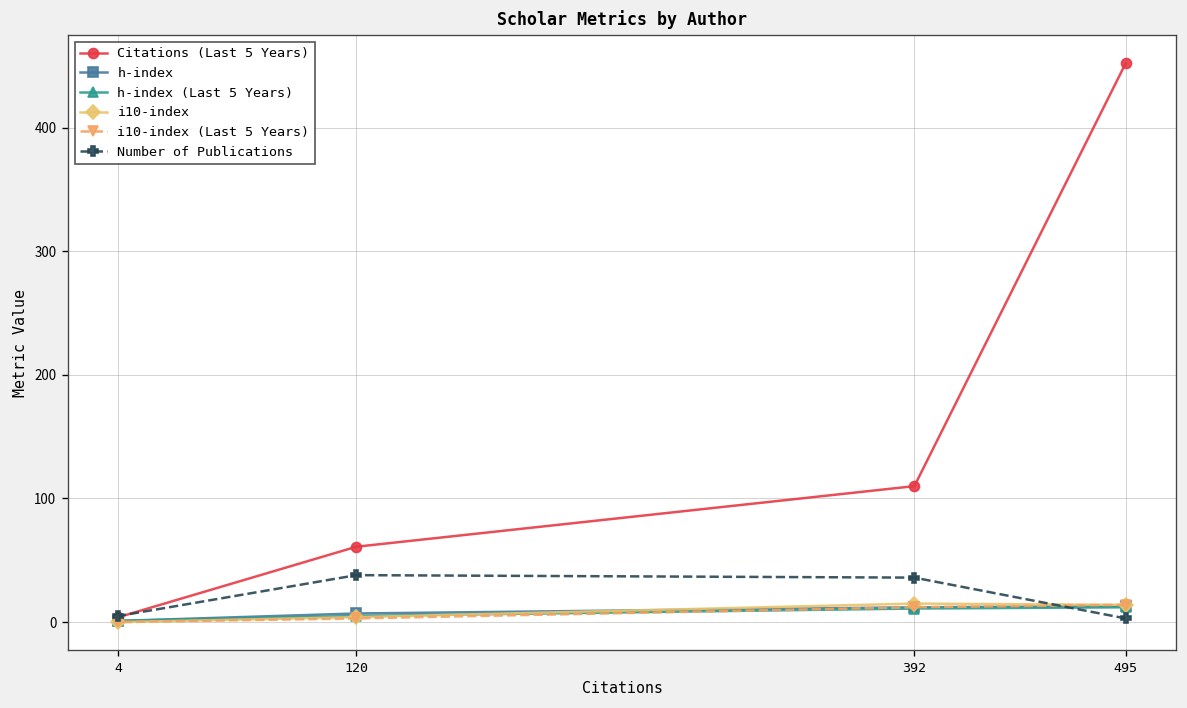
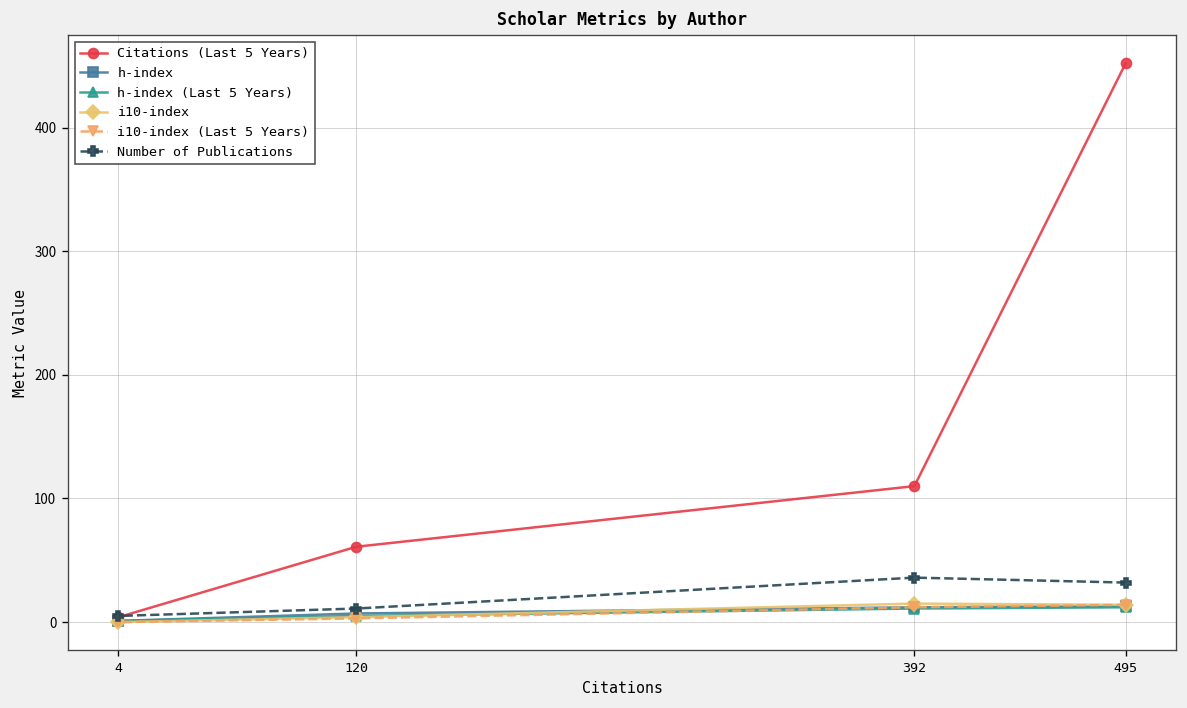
Number of Publications, 120: 38 -> 11
Number of Publications, 495: 3 -> 32
